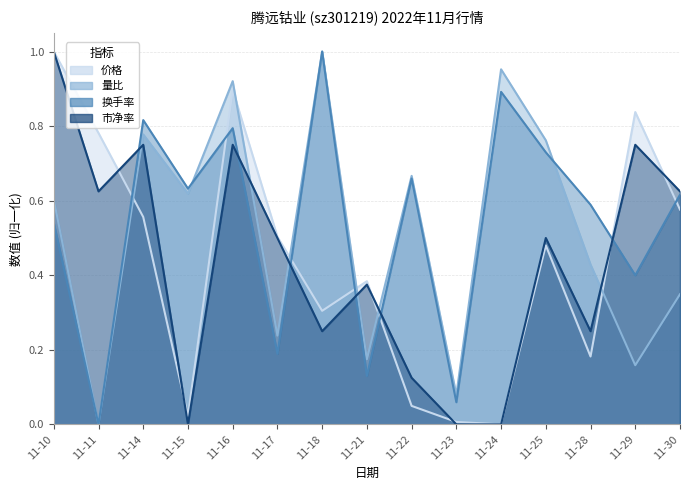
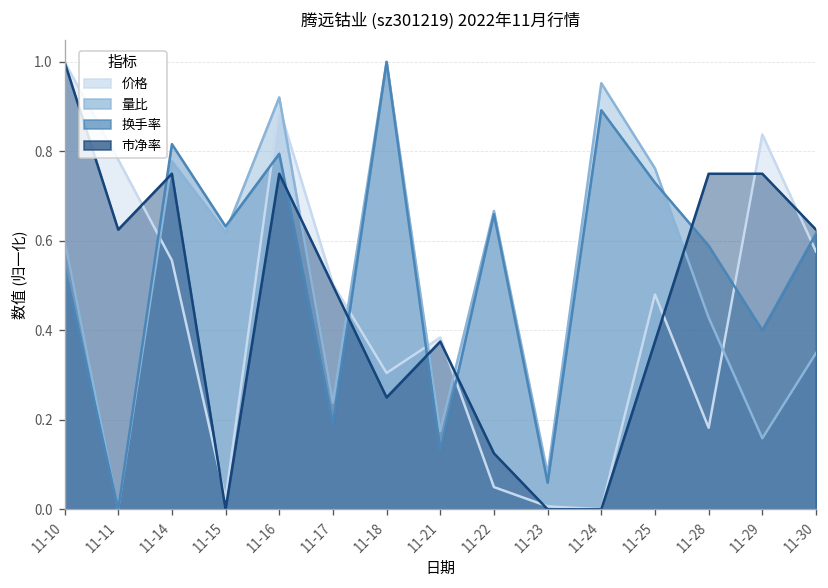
市净率, 11-25: 0.50 -> 0.38
市净率, 11-28: 0.25 -> 0.75
